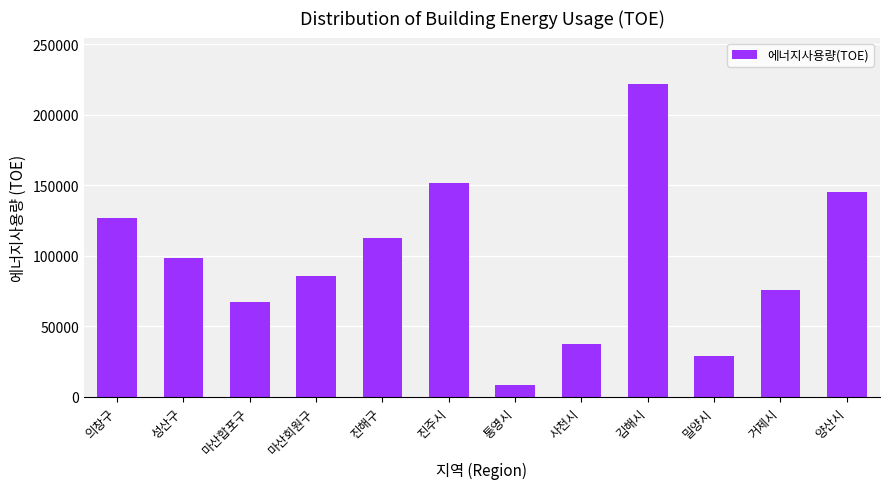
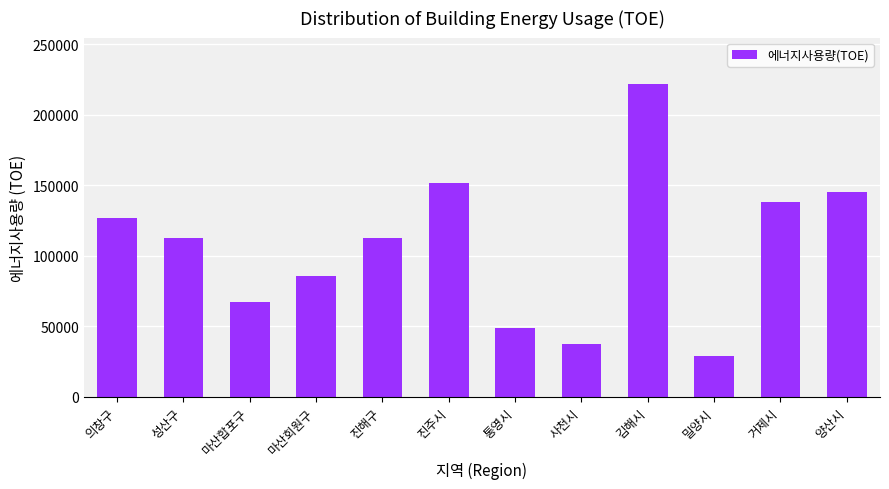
성산구: 98000 -> 113000
통영시: 8000 -> 49000
거제시: 76000 -> 138000
